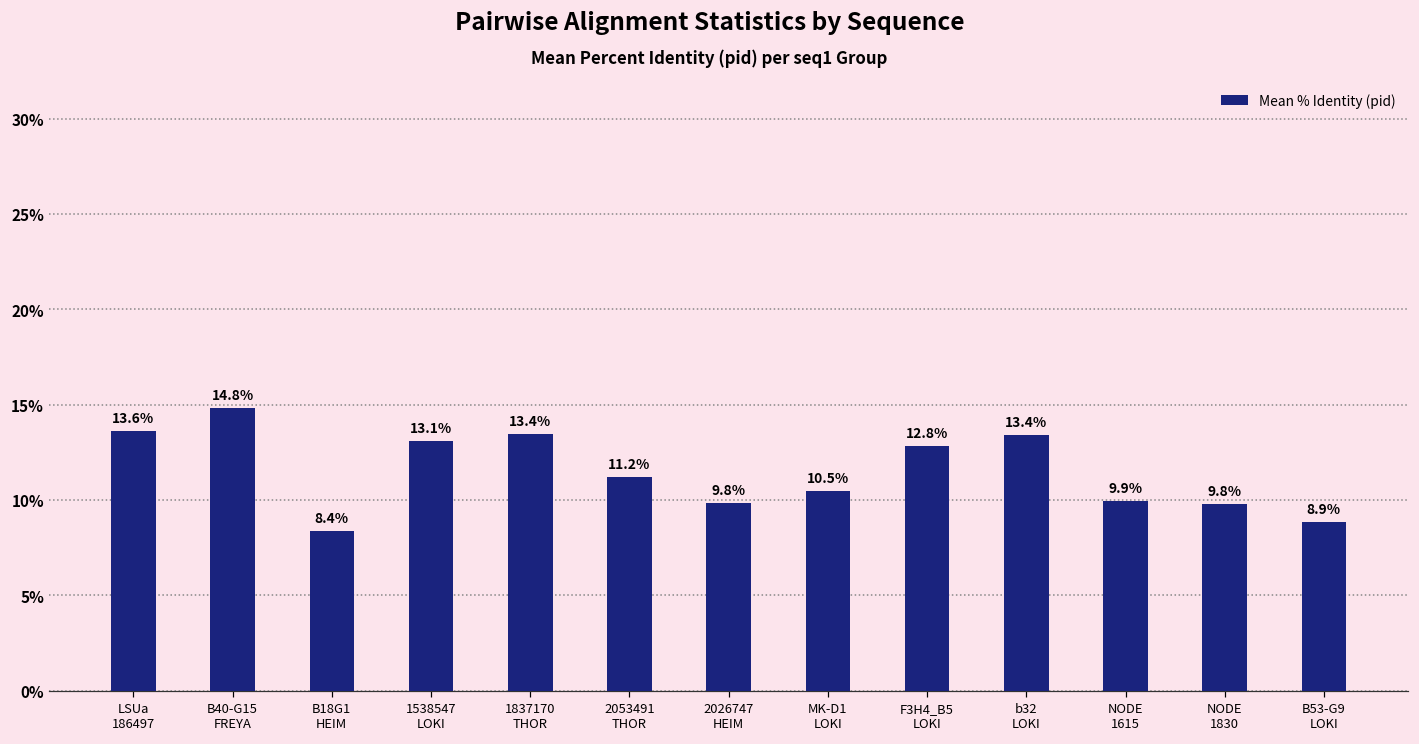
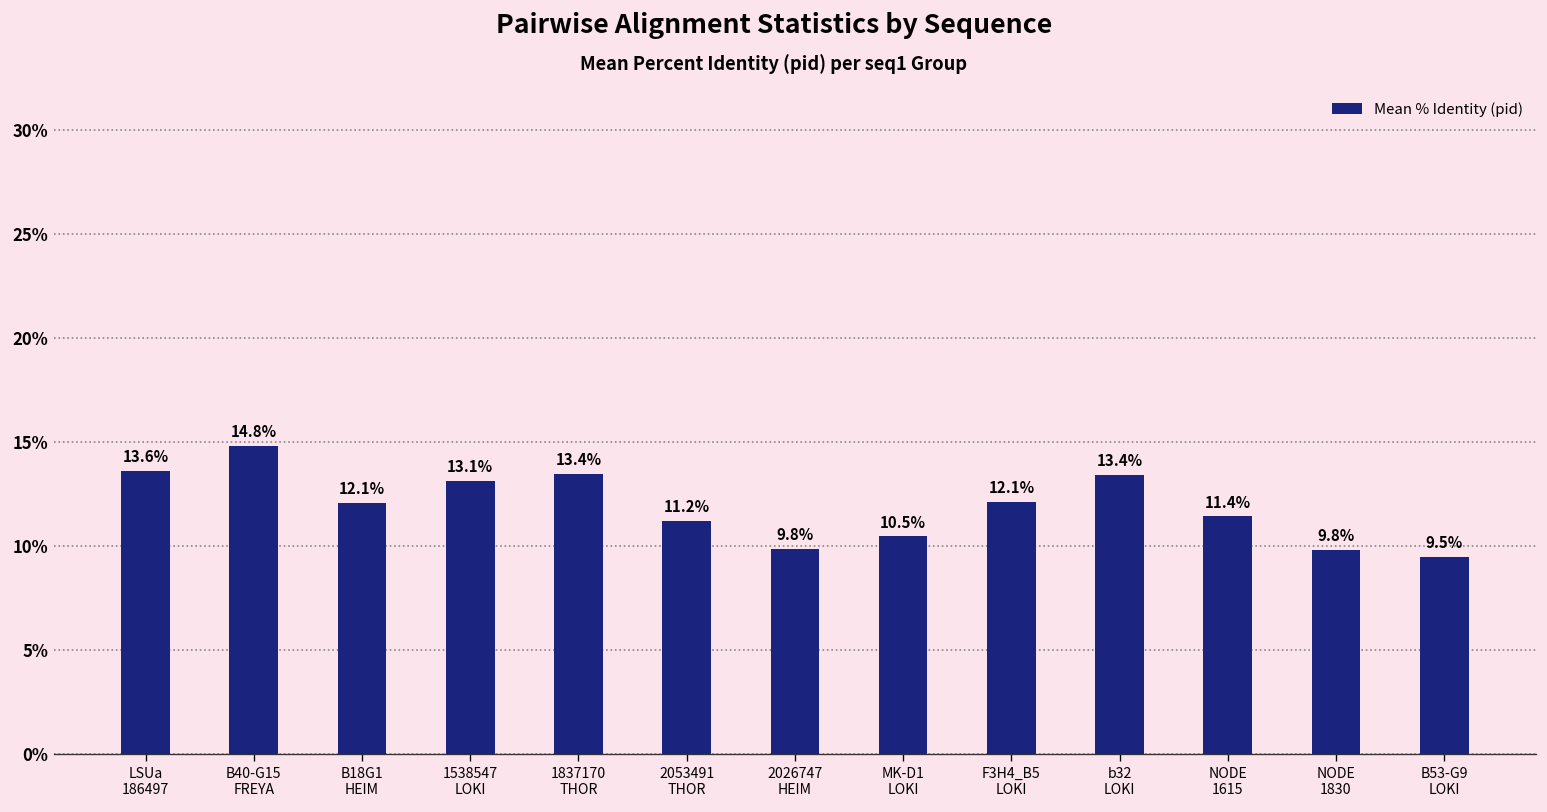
B18G1 HEIM: 8.4% -> 12.1%
F3H4_B5 LOKI: 12.8% -> 12.1%
NODE 1615: 9.9% -> 11.4%
B53-G9 LOKI: 8.9% -> 9.5%
